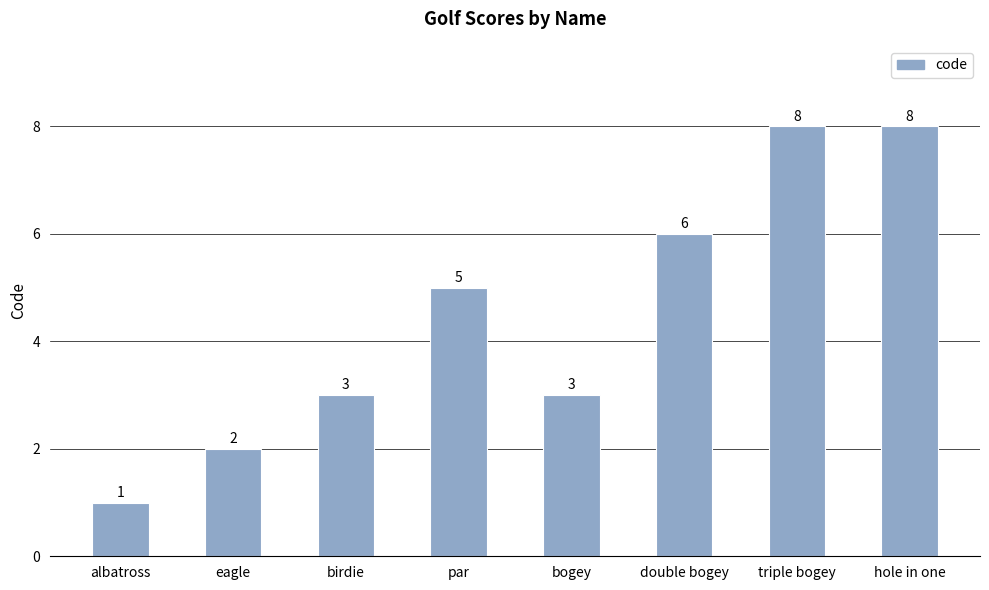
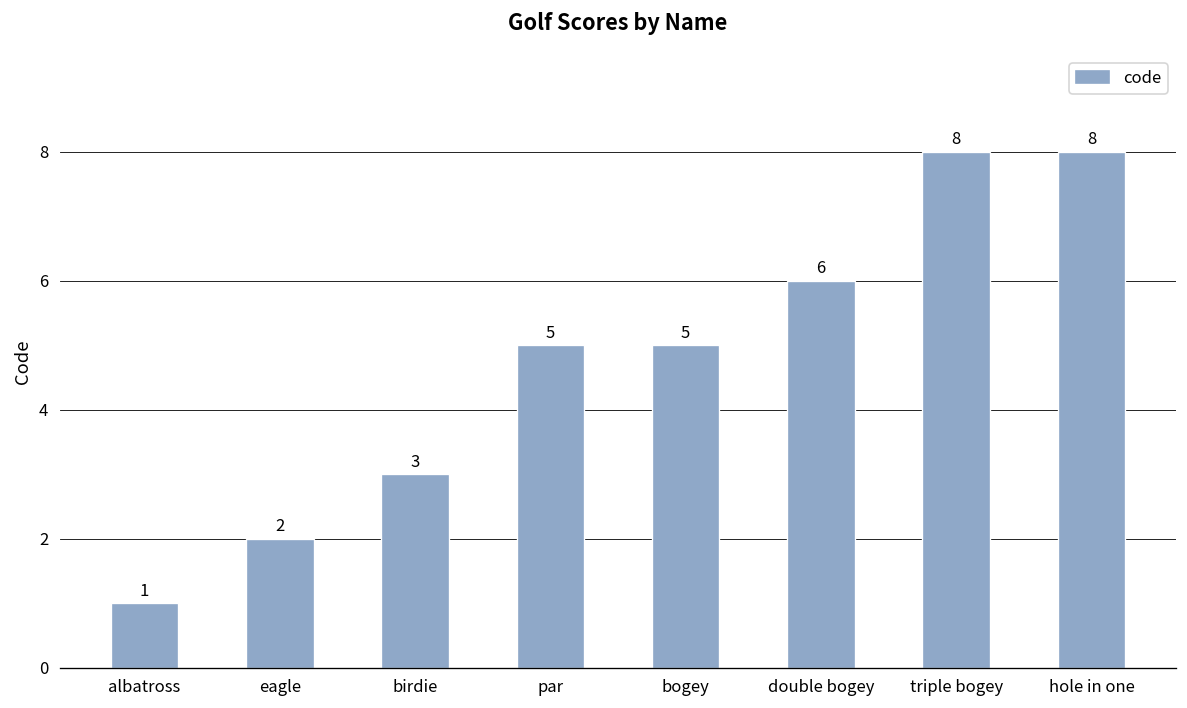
bogey: 3 -> 5
